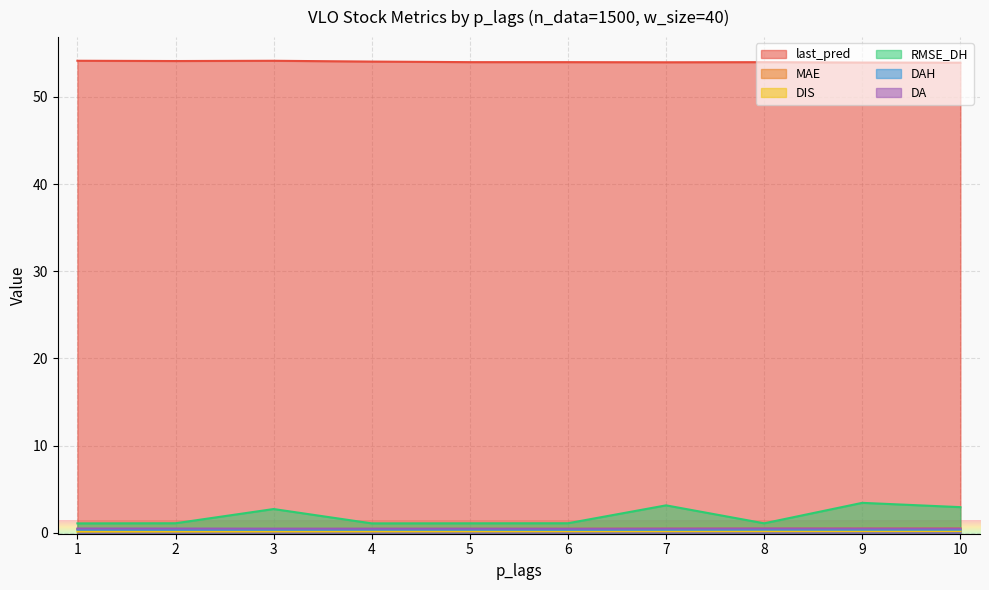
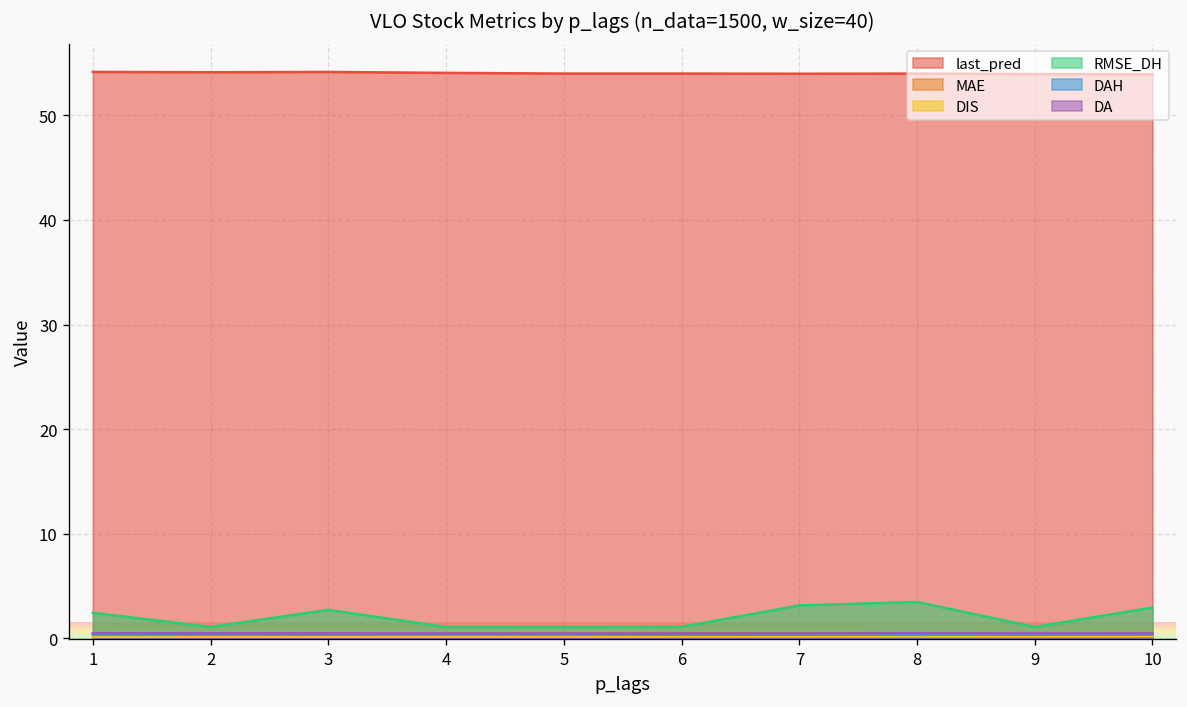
RMSE_DH, 1: 1 -> 2
RMSE_DH, 8: 1 -> 3
RMSE_DH, 9: 3 -> 1
